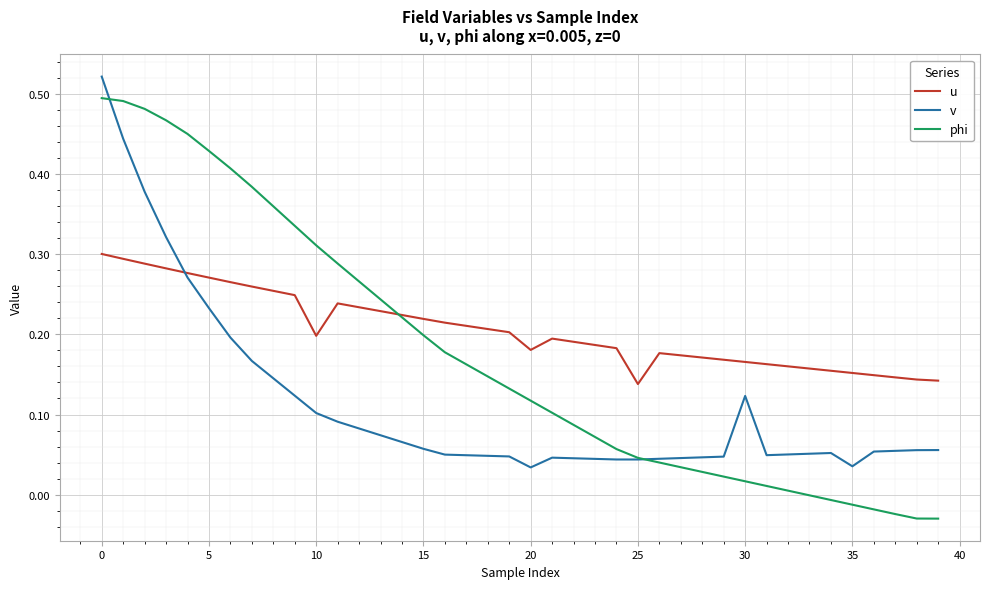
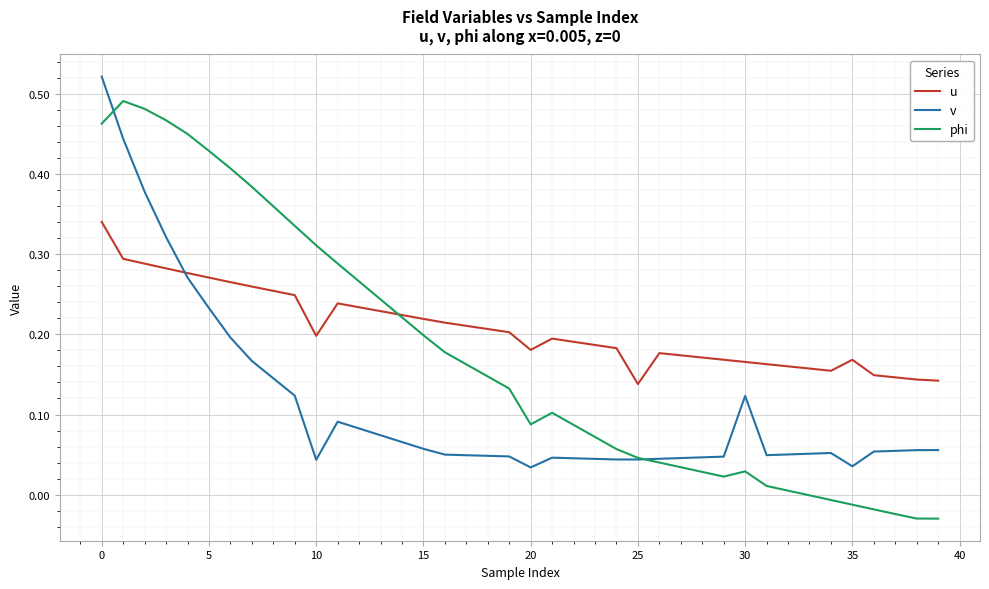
u, 0: 0.30 -> 0.34
phi, 0: 0.50 -> 0.46
v, 10: 0.10 -> 0.04
phi, 20: 0.12 -> 0.09
phi, 30: 0.02 -> 0.03
u, 35: 0.15 -> 0.17
